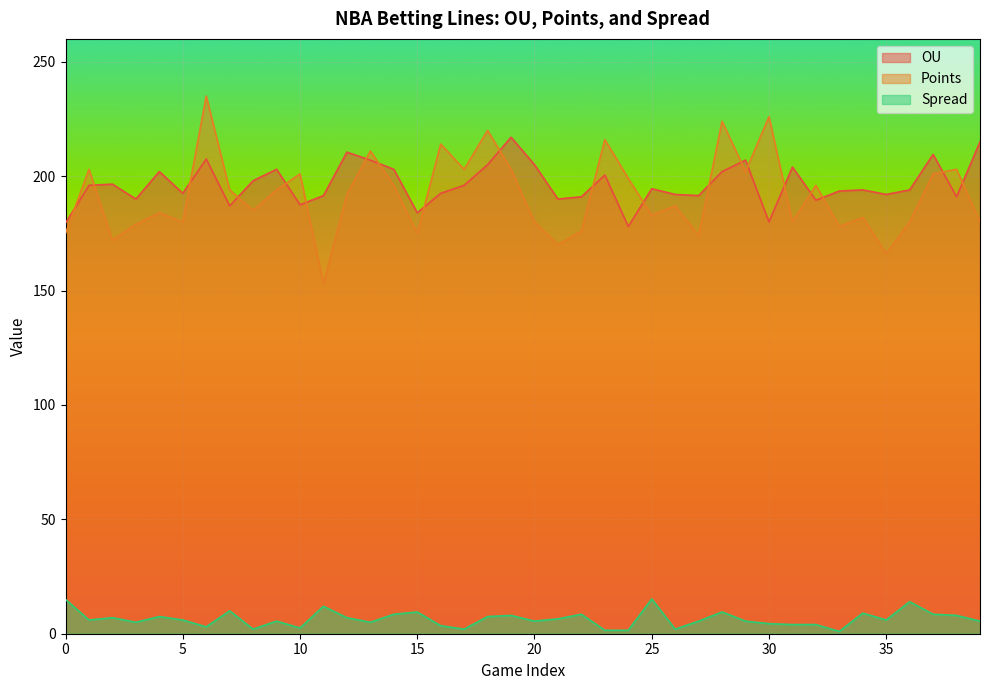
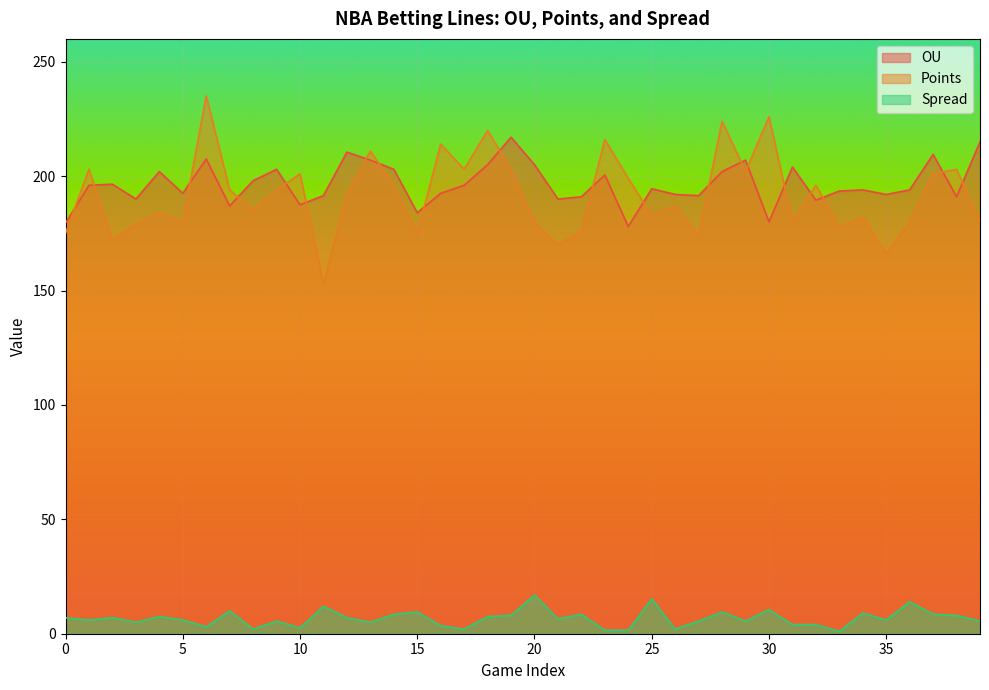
Spread, 0: 15 -> 7
Spread, 20: 6 -> 17
Spread, 30: 4 -> 11
